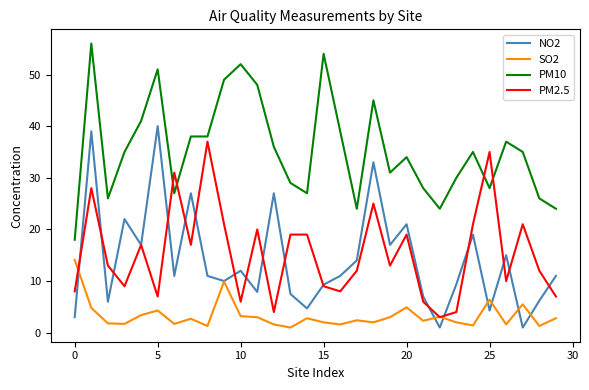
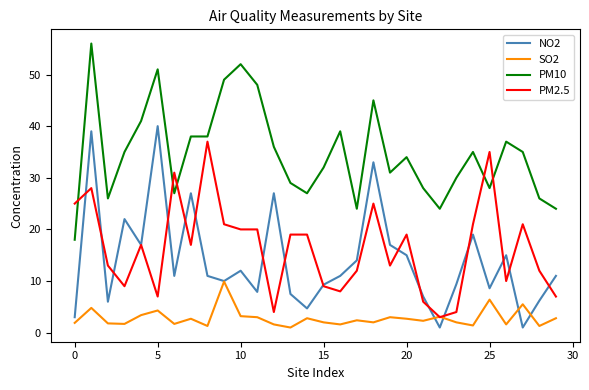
SO2, 0: 14 -> 2
PM2.5, 0: 8 -> 25
PM2.5, 10: 6 -> 20
PM10, 15: 54 -> 32
NO2, 20: 21 -> 15
SO2, 20: 5 -> 3
NO2, 25: 4 -> 9
